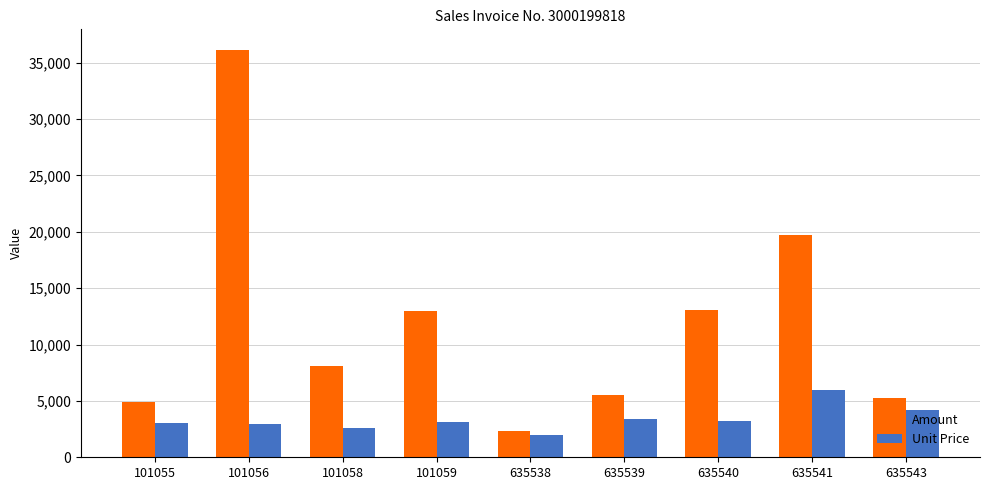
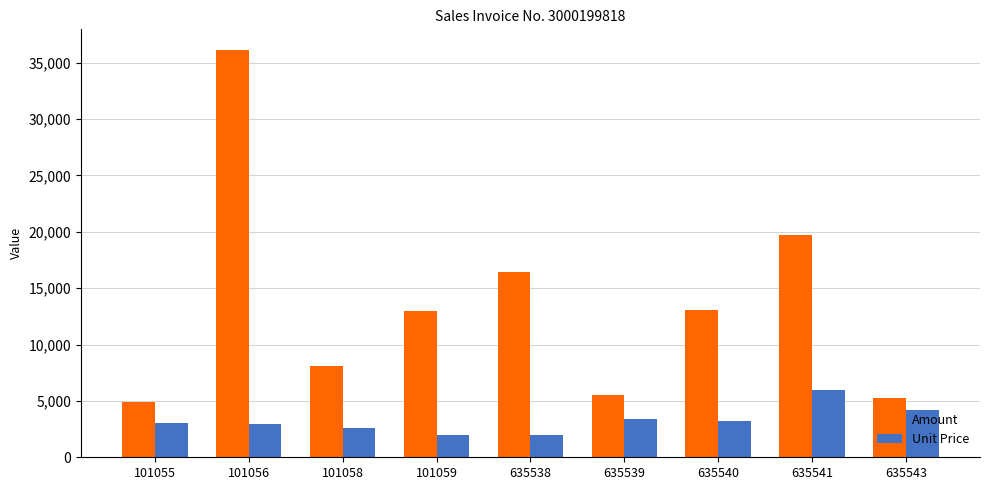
Unit Price, 101059: 3,200 -> 2,000
Amount, 635538: 2,300 -> 16,500
